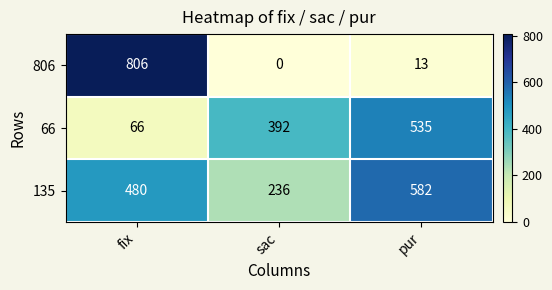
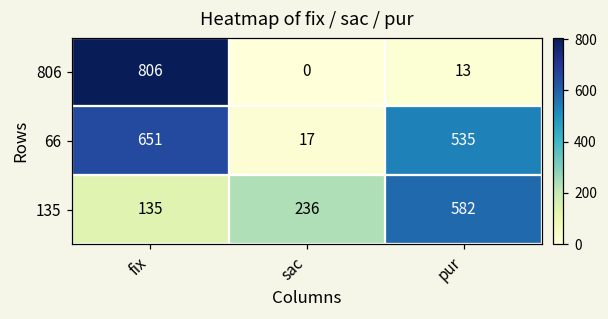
66, fix: 66 -> 651
66, sac: 392 -> 17
135, fix: 480 -> 135
